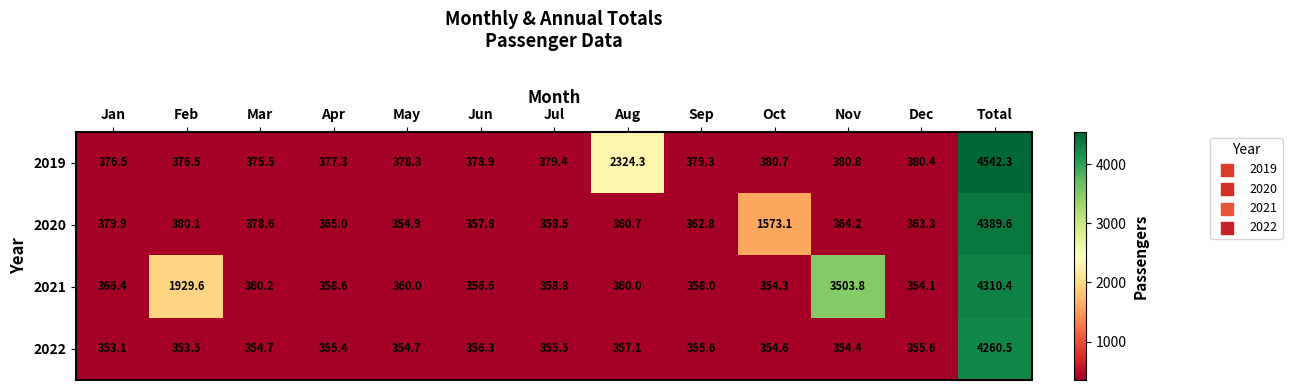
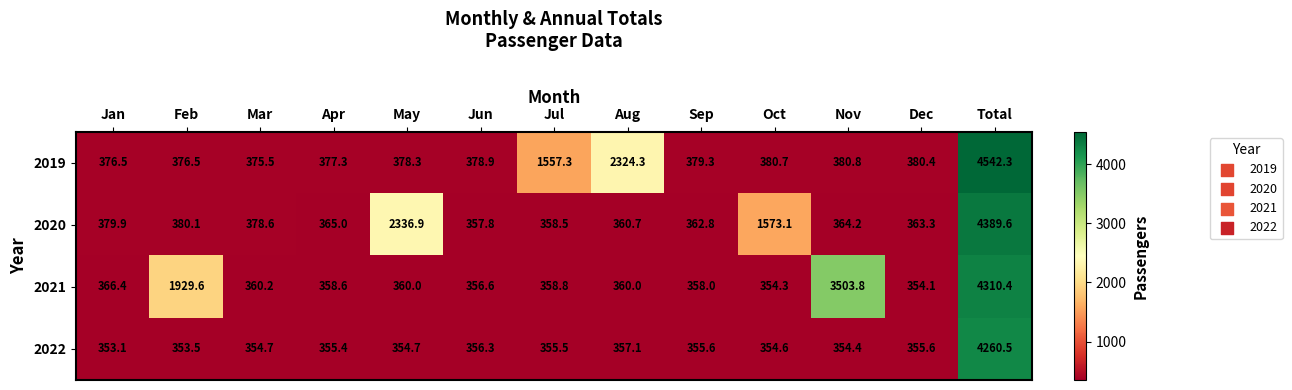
2019, Jul: 379.4 -> 1557.3
2020, May: 354.9 -> 2336.9
